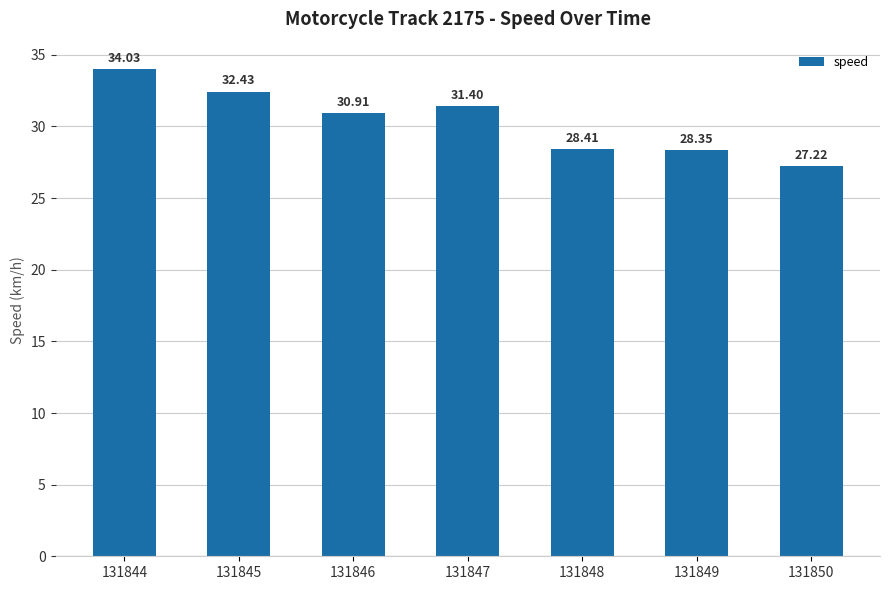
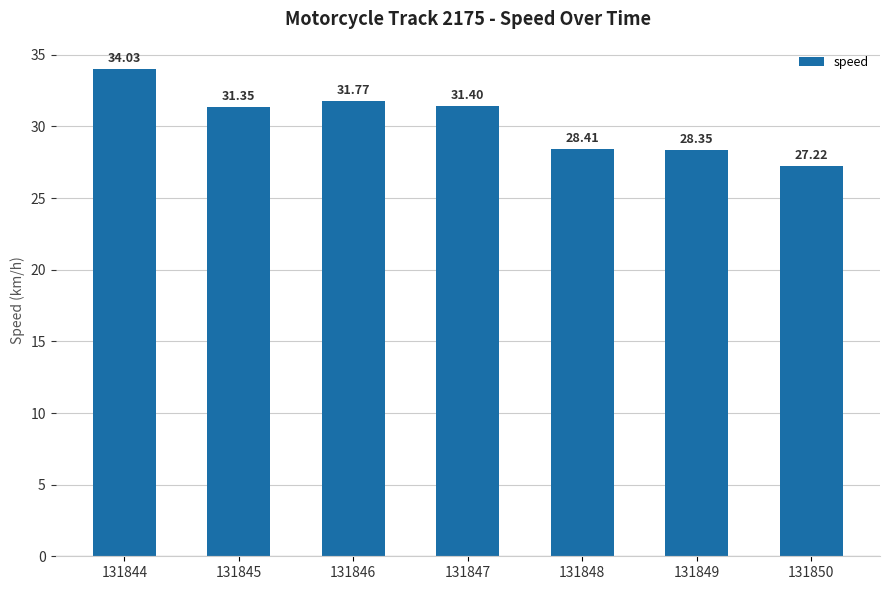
131845: 32.43 -> 31.35
131846: 30.91 -> 31.77
